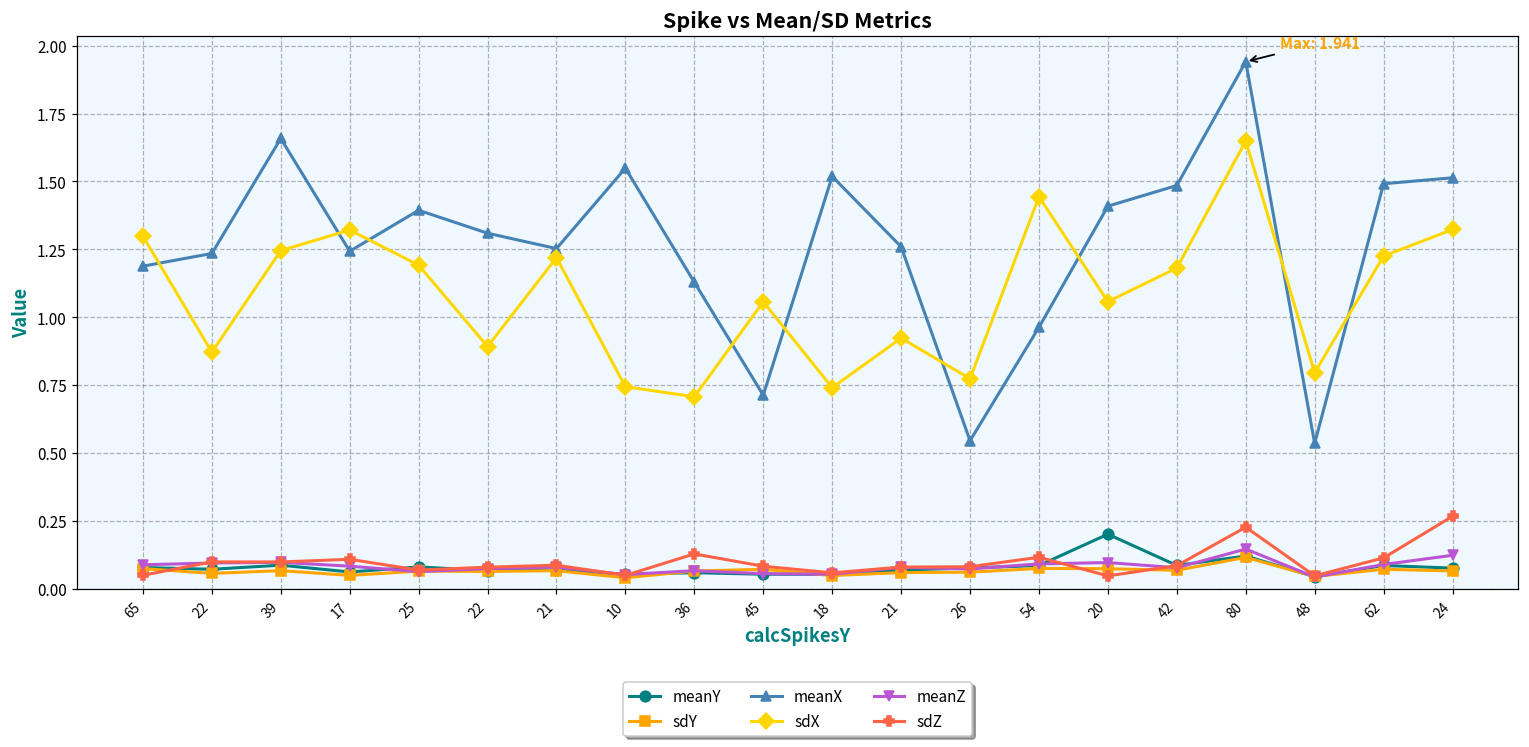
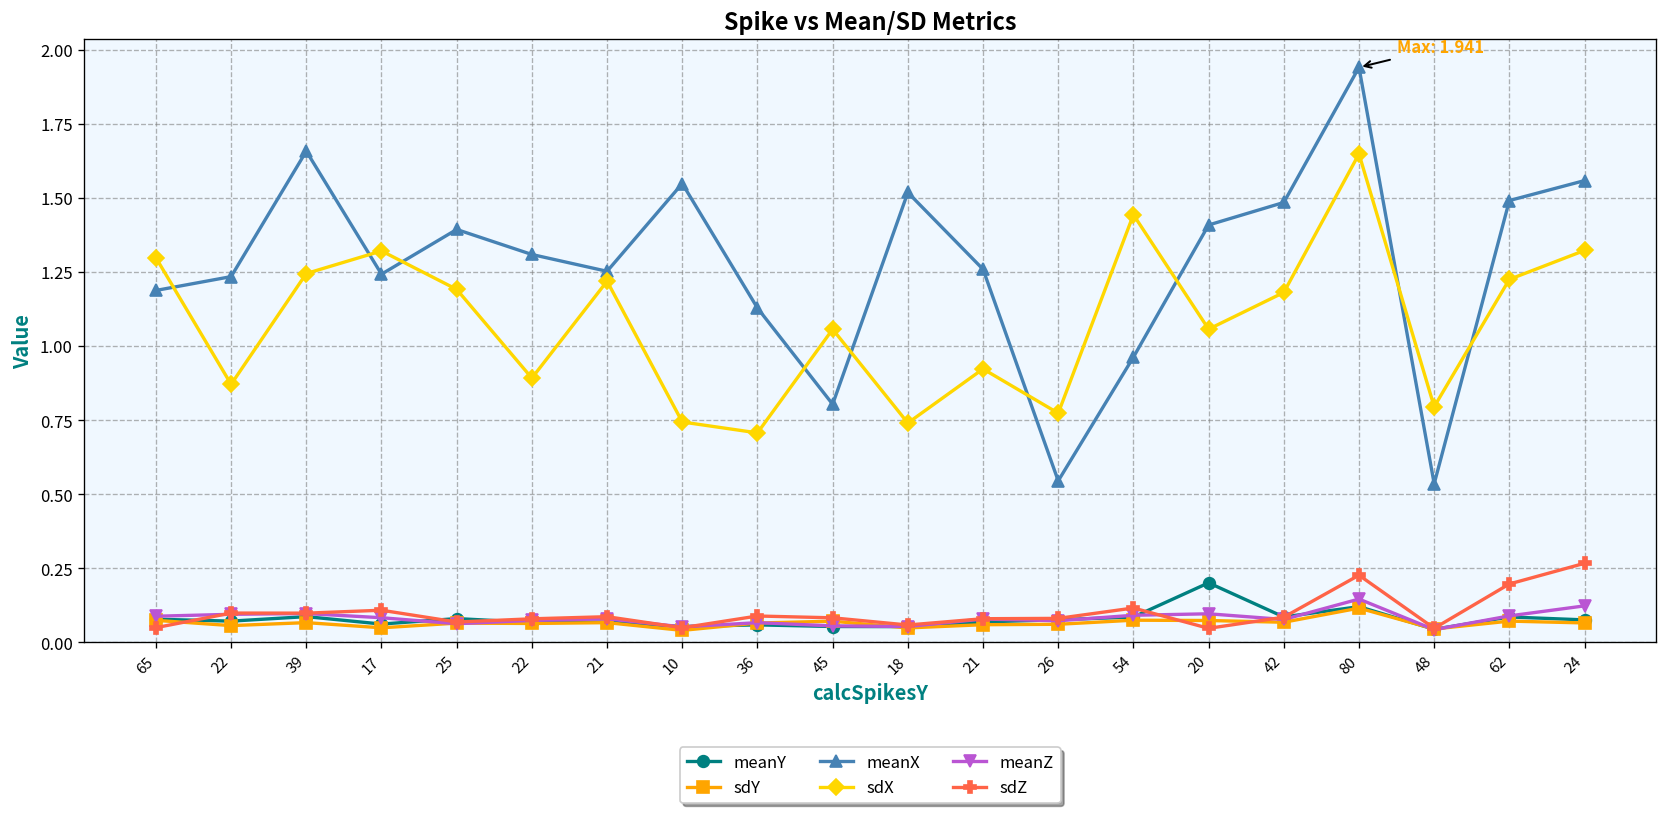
sdZ, 36: 0.13 -> 0.09
meanX, 45: 0.71 -> 0.80
sdZ, 62: 0.11 -> 0.20
meanX, 24: 1.51 -> 1.56
